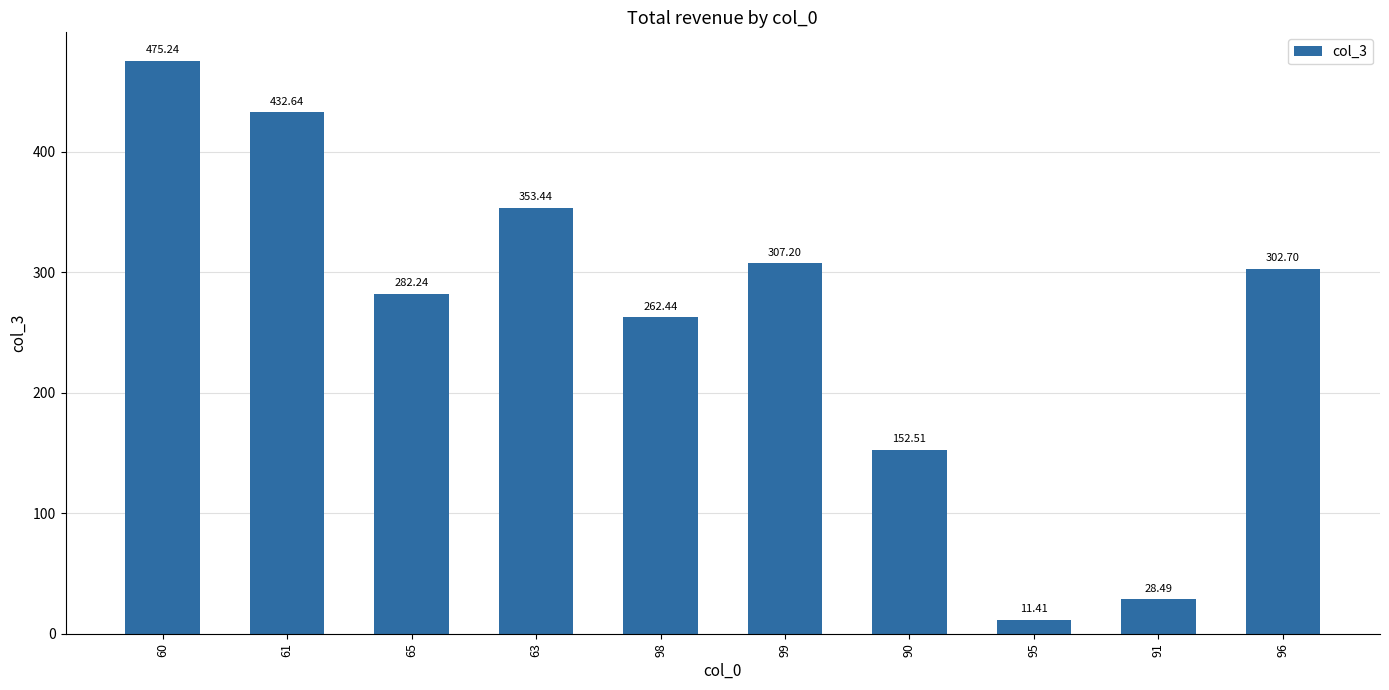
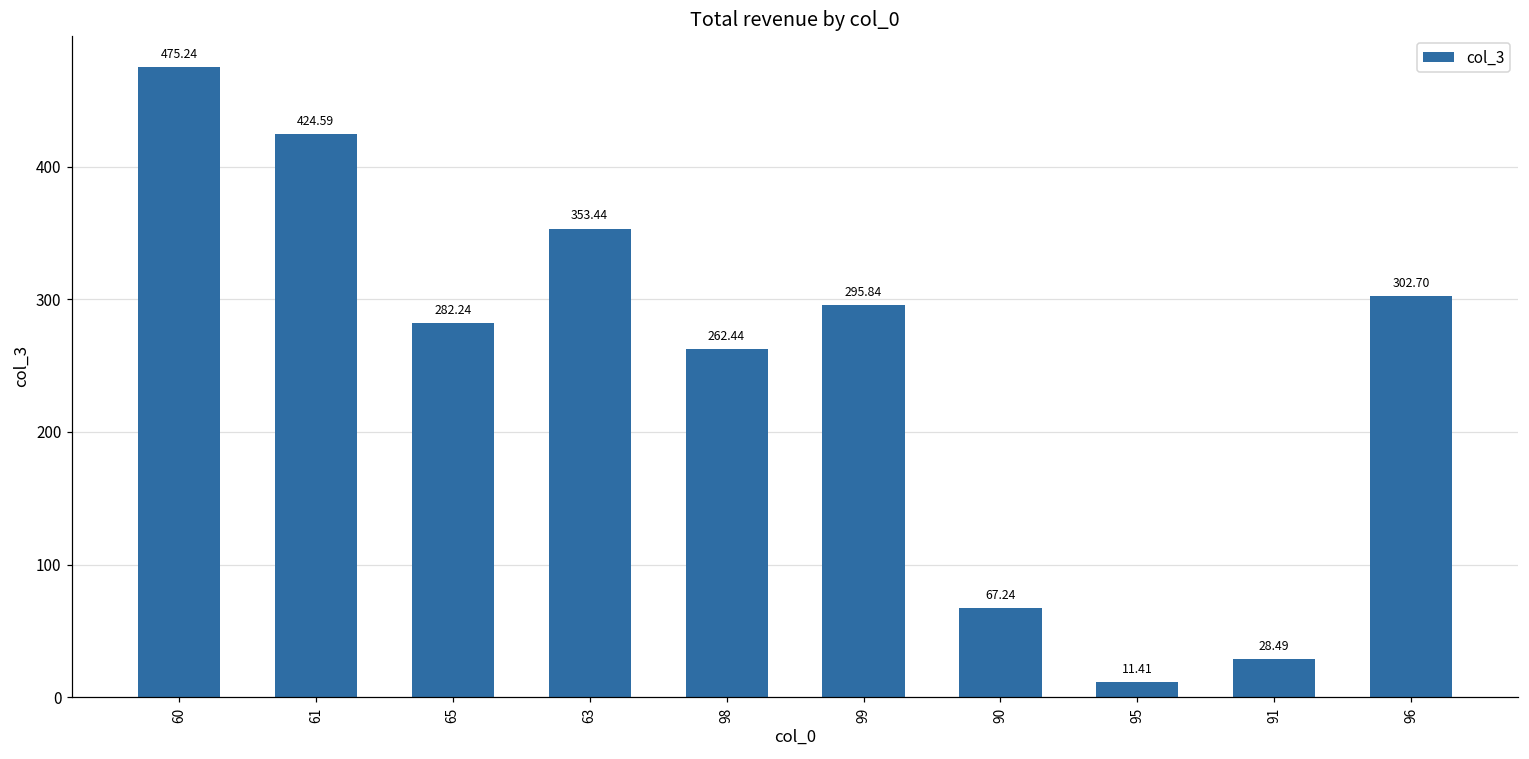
61: 432.64 -> 424.59
99: 307.20 -> 295.84
90: 152.51 -> 67.24
